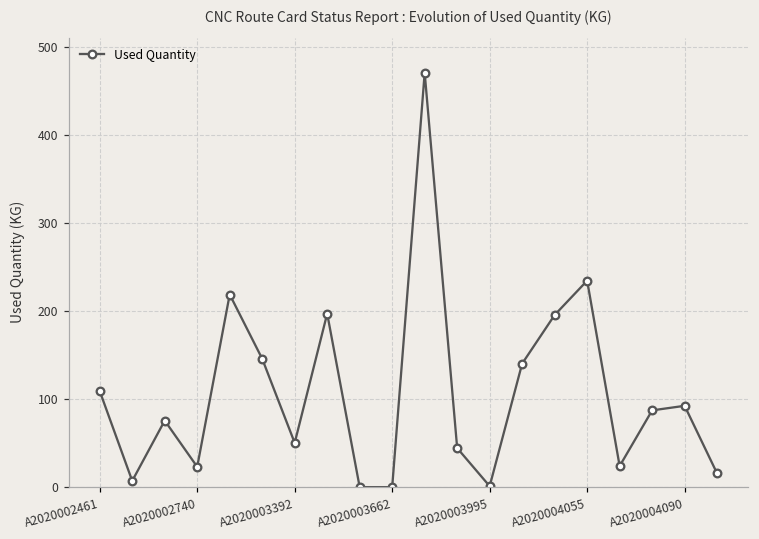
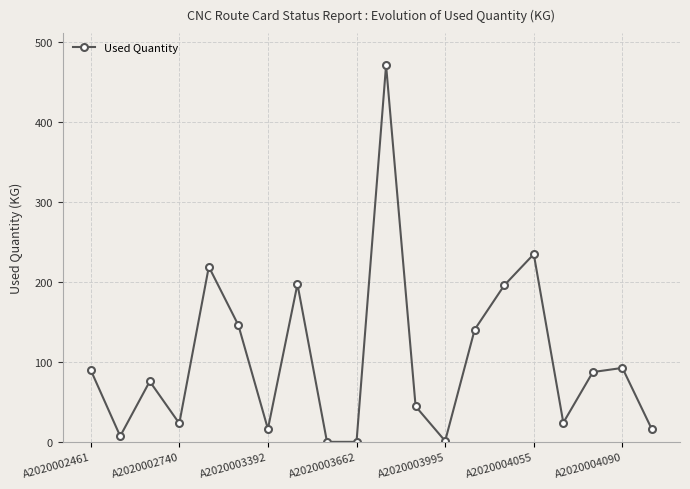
A2020002461: 110 -> 90
A2020003392: 50 -> 20
